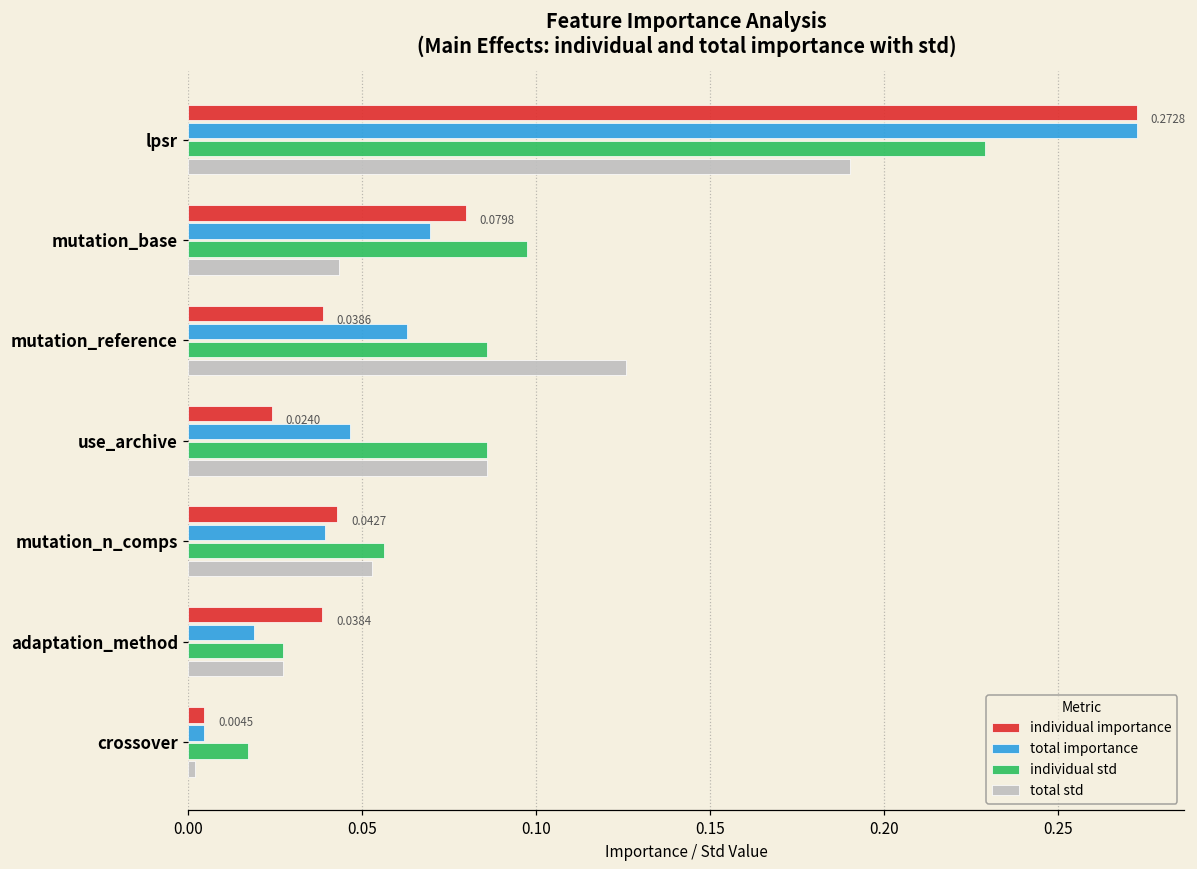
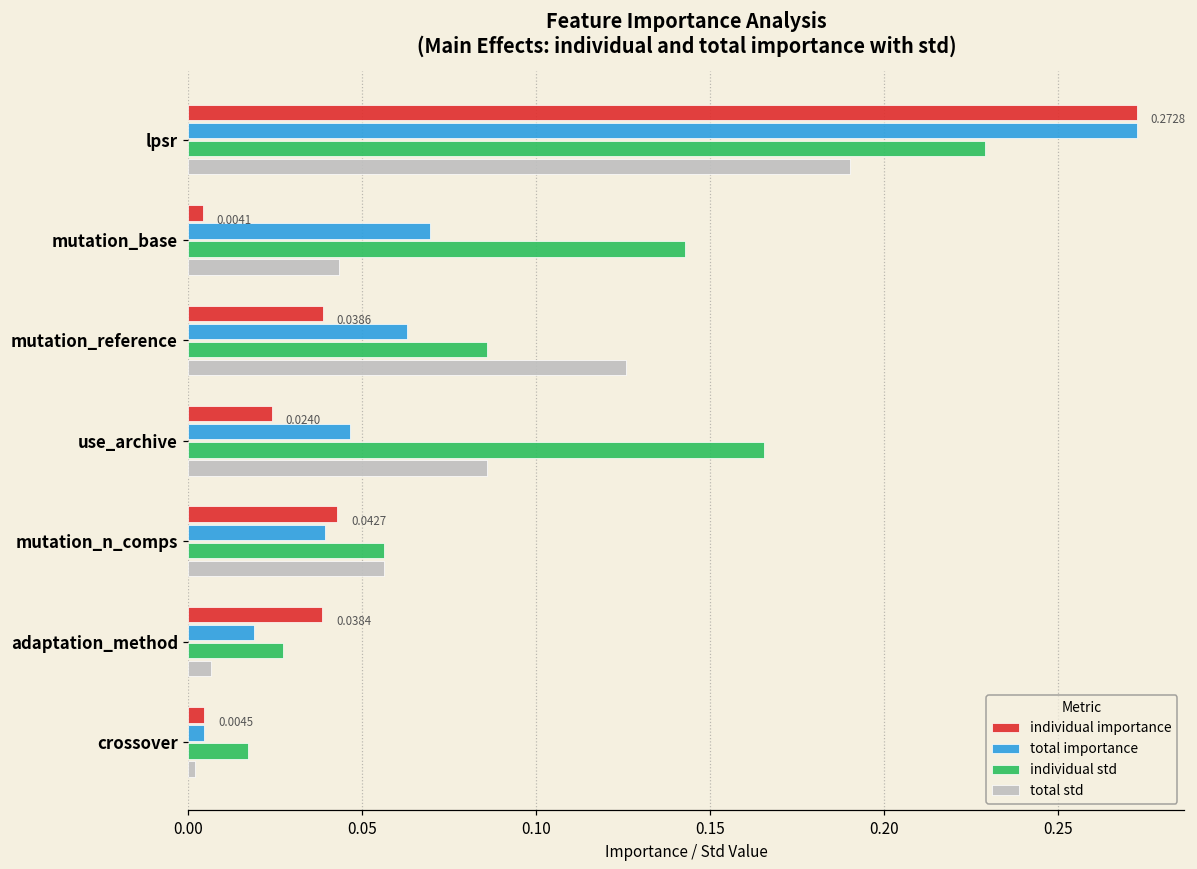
individual importance, mutation_base: 0.0798 -> 0.0041
individual std, mutation_base: 0.097 -> 0.143
individual std, use_archive: 0.086 -> 0.166
total std, mutation_n_comps: 0.053 -> 0.056
total std, adaptation_method: 0.027 -> 0.006
